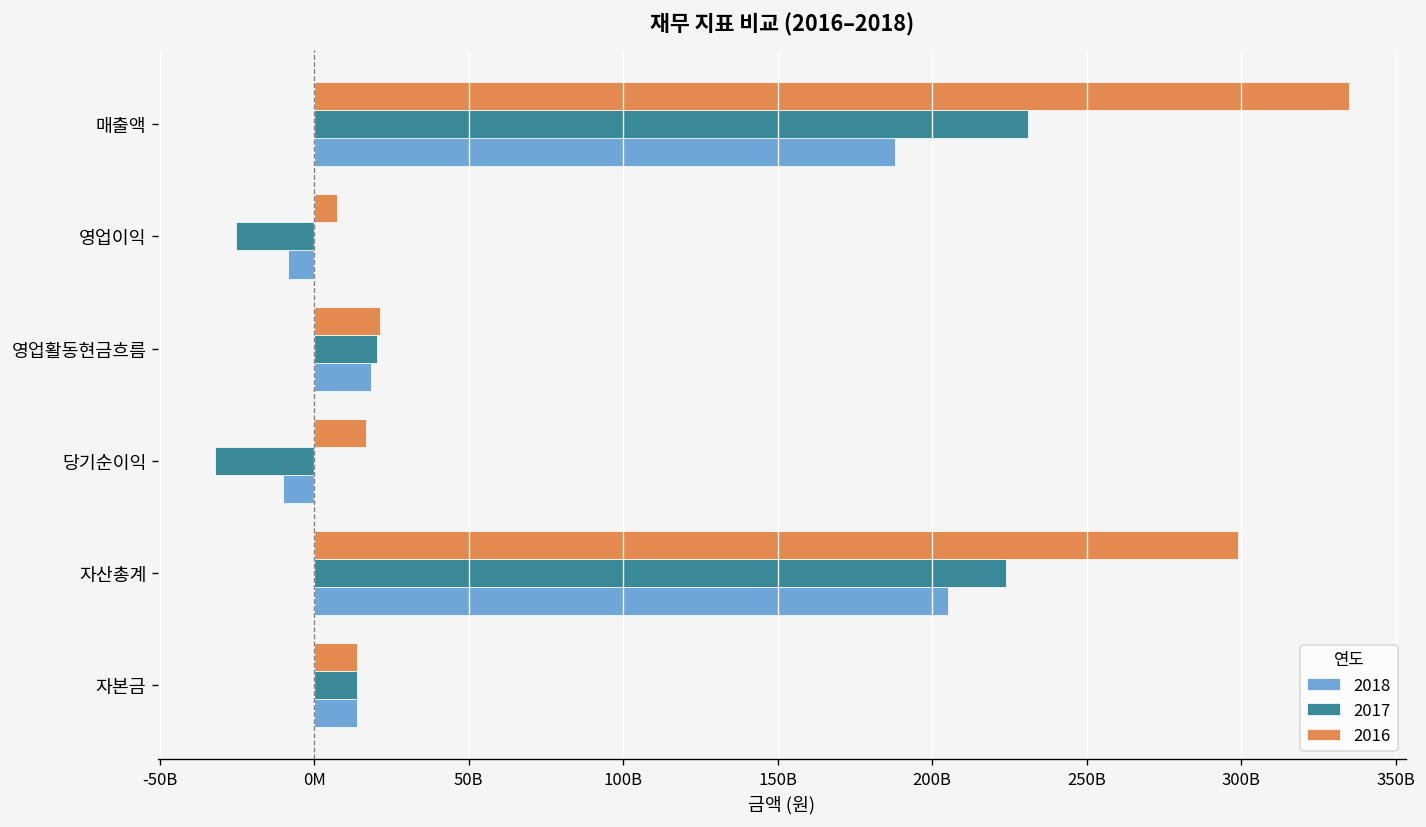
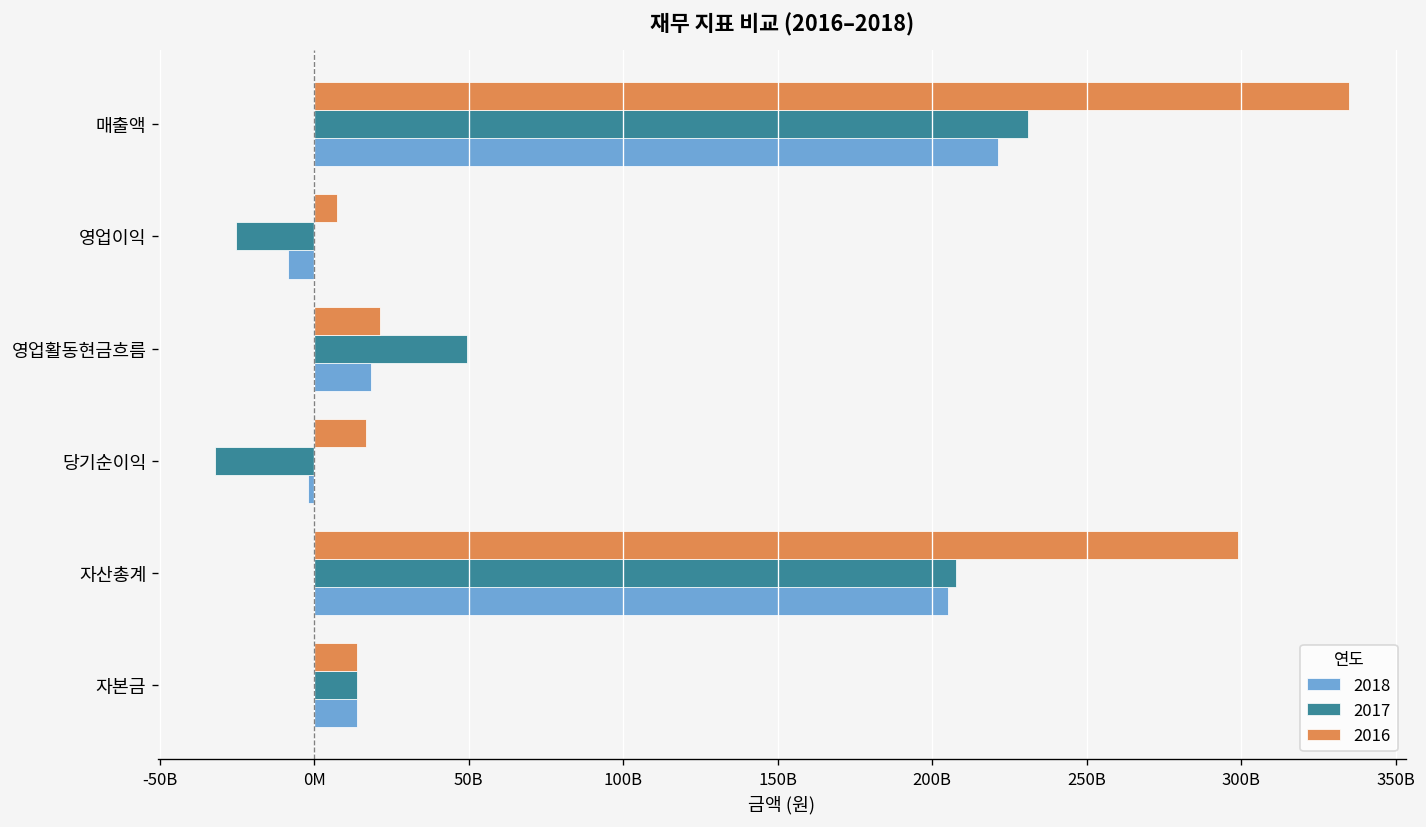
2018, 매출액: 188000000000 -> 221000000000
2017, 영업활동현금흐름: 20000000000 -> 49000000000
2018, 당기순이익: -10000000000 -> -2000000000
2017, 자산총계: 224000000000 -> 208000000000
